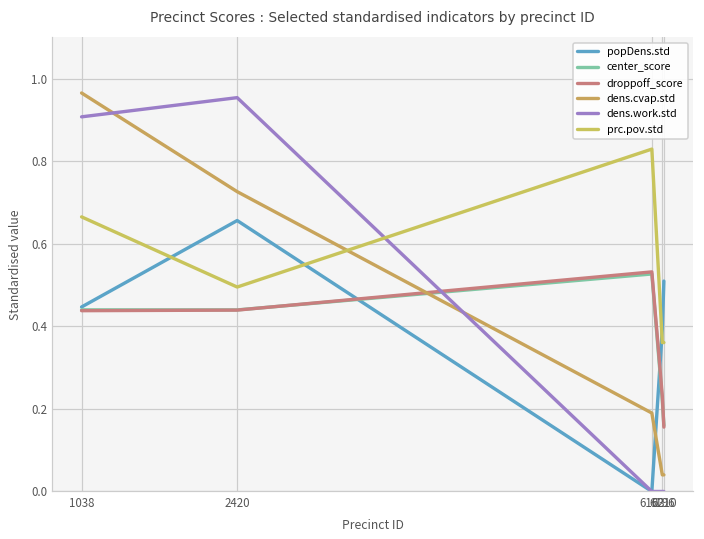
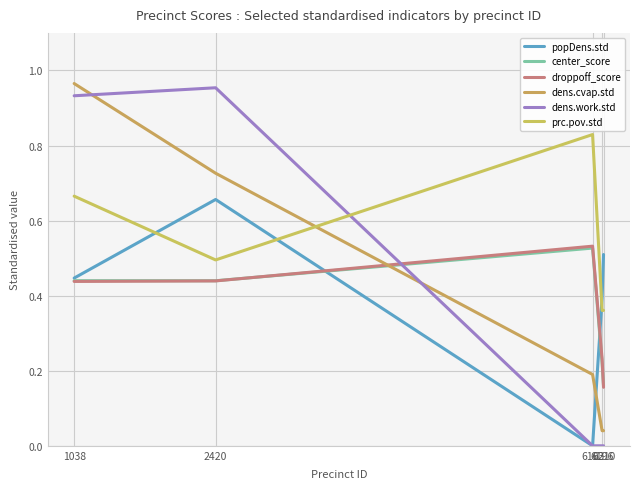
dens.work.std, 1038: 0.91 -> 0.93
